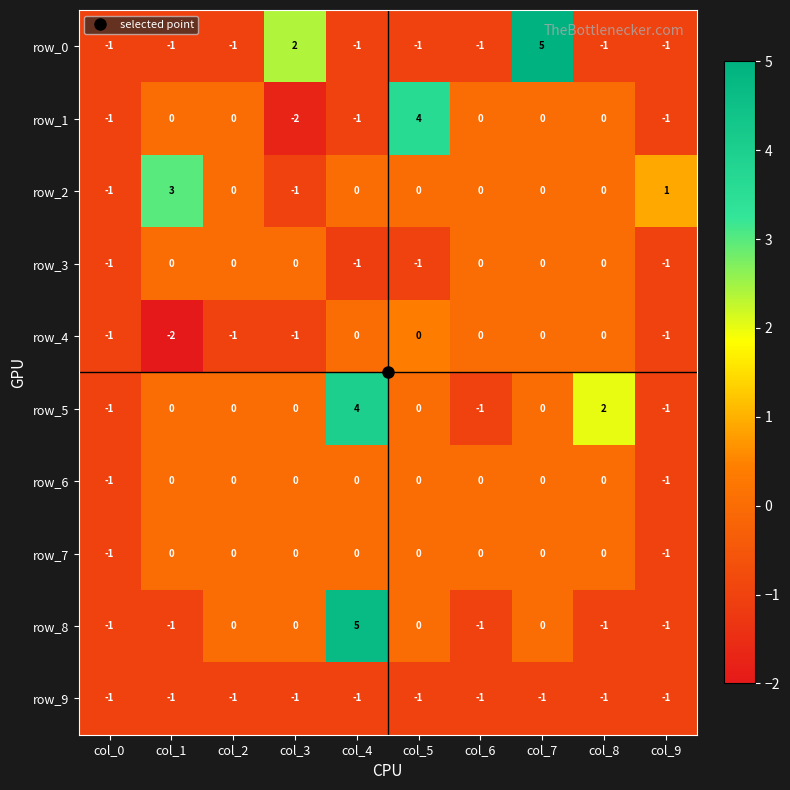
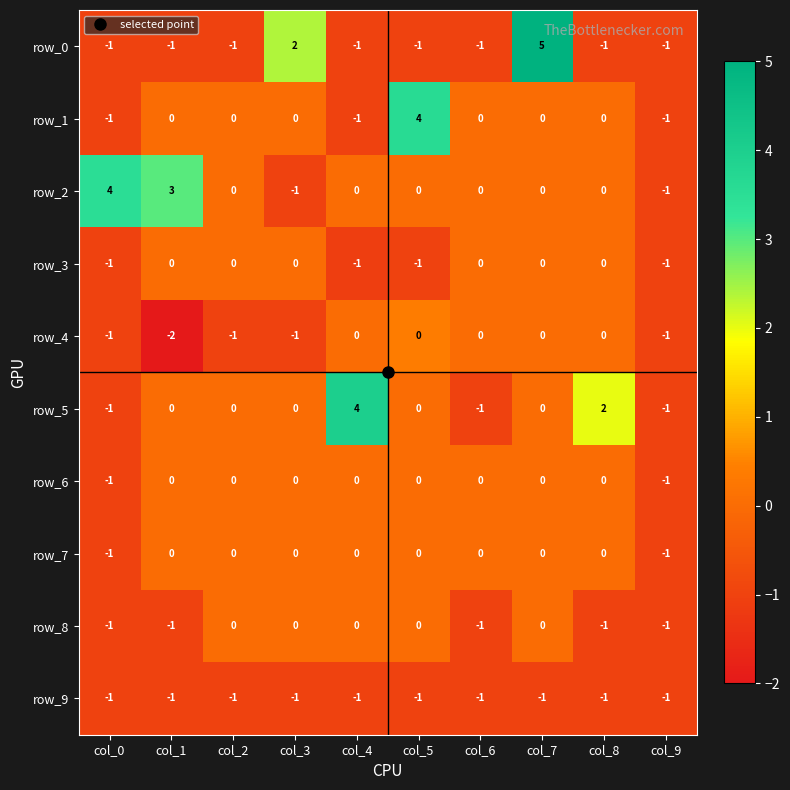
row_1, col_3: -2 -> 0
row_2, col_0: -1 -> 4
row_2, col_9: 1 -> -1
row_8, col_4: 5 -> 0
